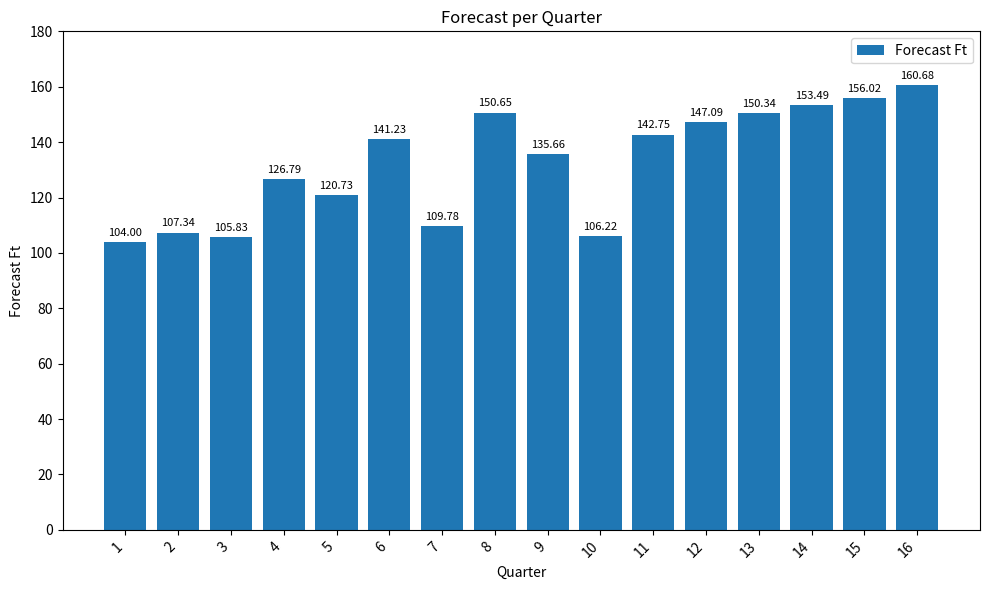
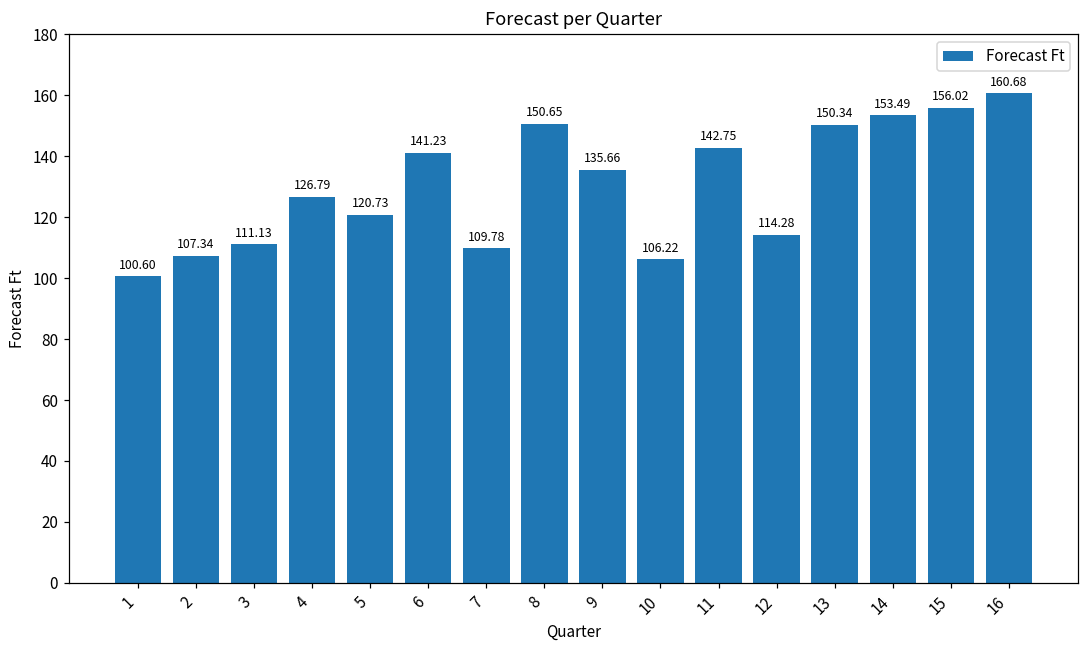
1: 104.00 -> 100.60
3: 105.83 -> 111.13
12: 147.09 -> 114.28
